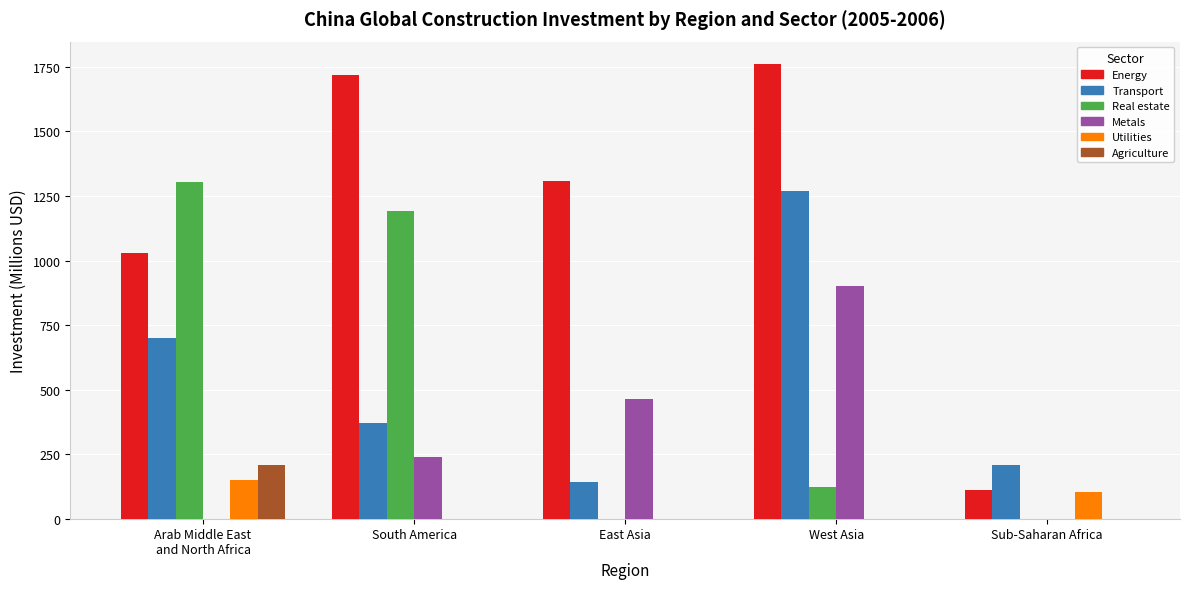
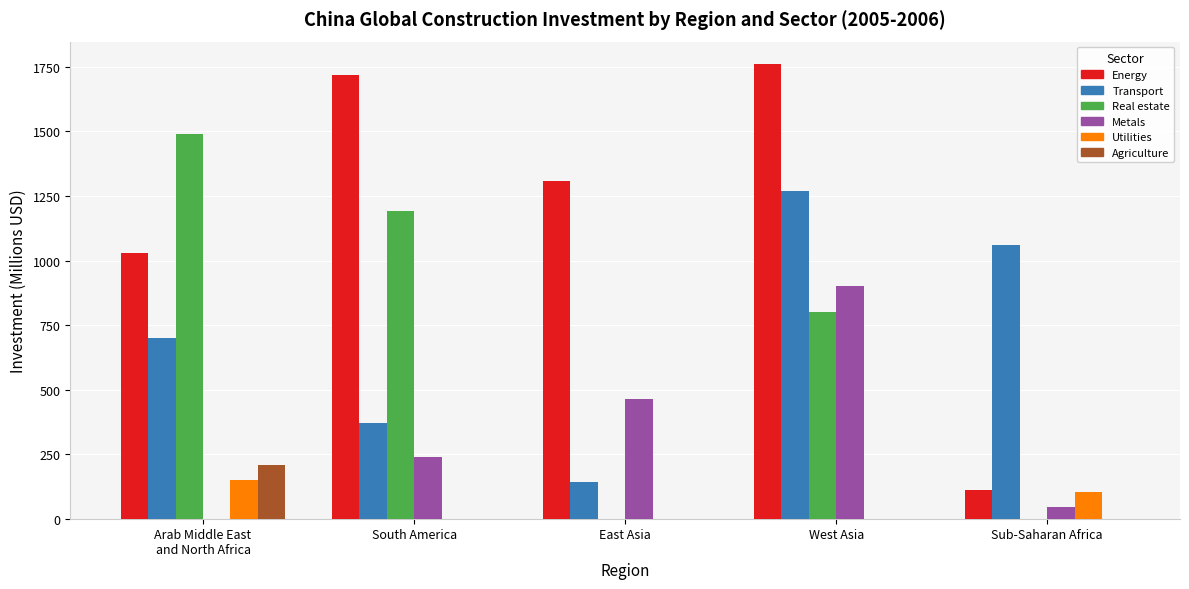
Real estate, Arab Middle East and North Africa: 1310 -> 1490
Real estate, West Asia: 120 -> 800
Transport, Sub-Saharan Africa: 210 -> 1060
Metals, Sub-Saharan Africa: 0 -> 40
